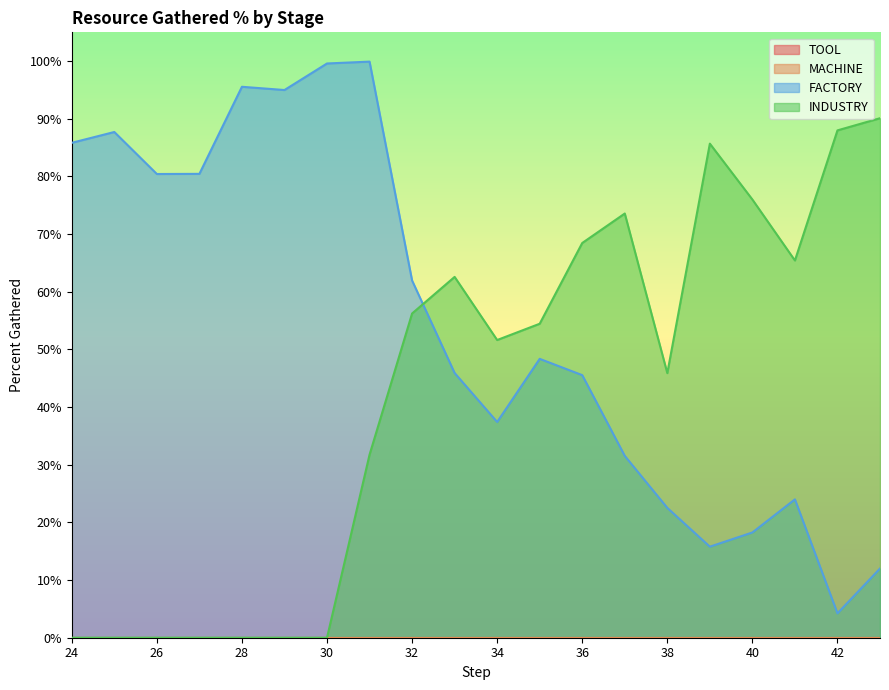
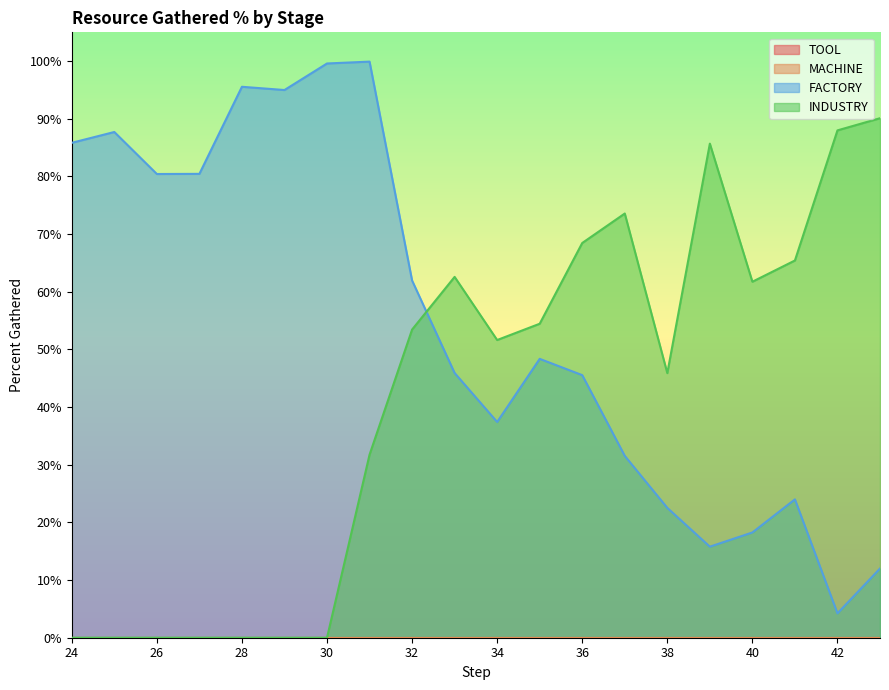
INDUSTRY, 32: 56% -> 53%
INDUSTRY, 40: 76% -> 62%
